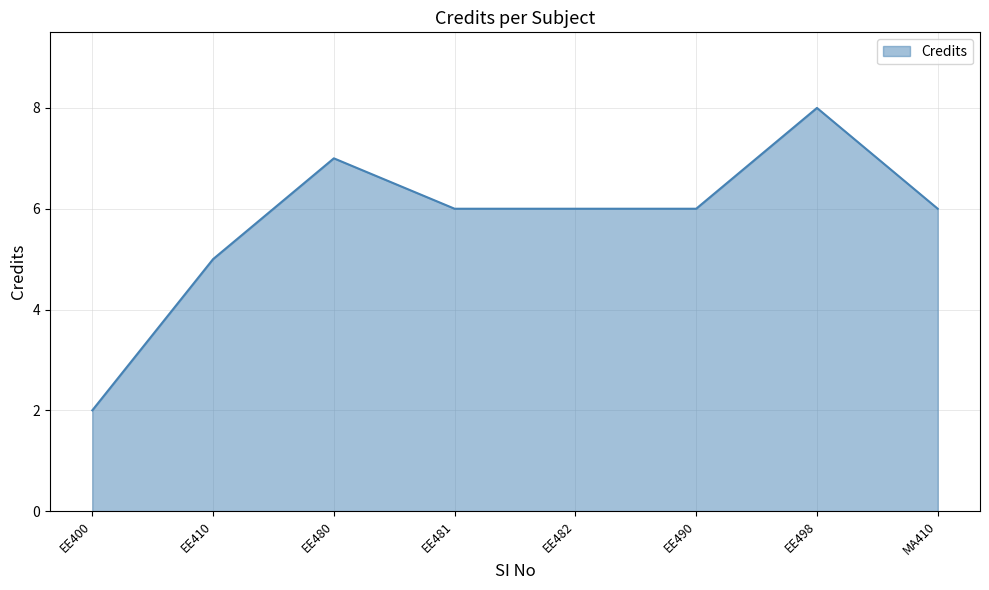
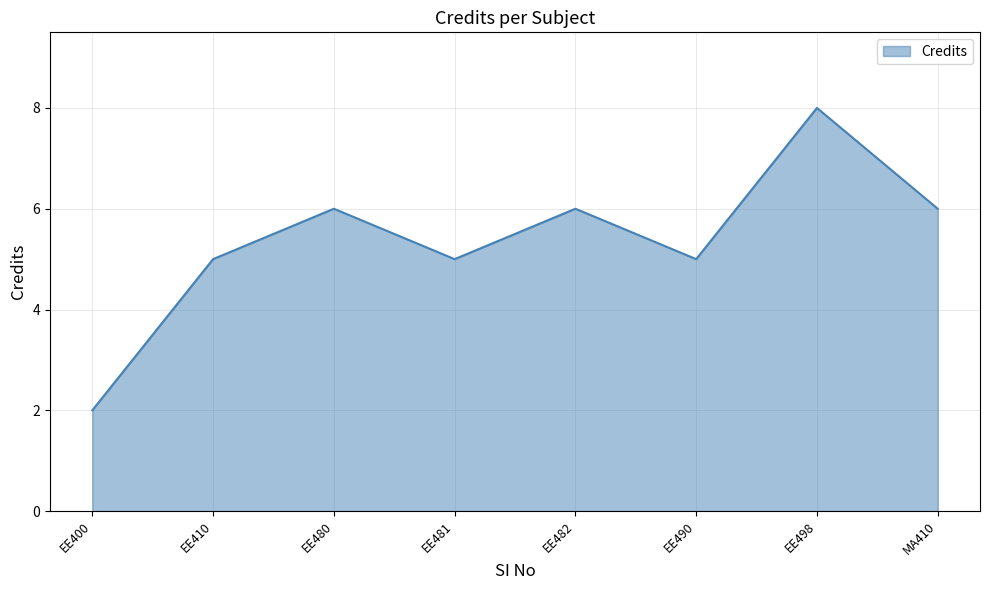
EE480: 7 -> 6
EE481: 6 -> 5
EE490: 6 -> 5
